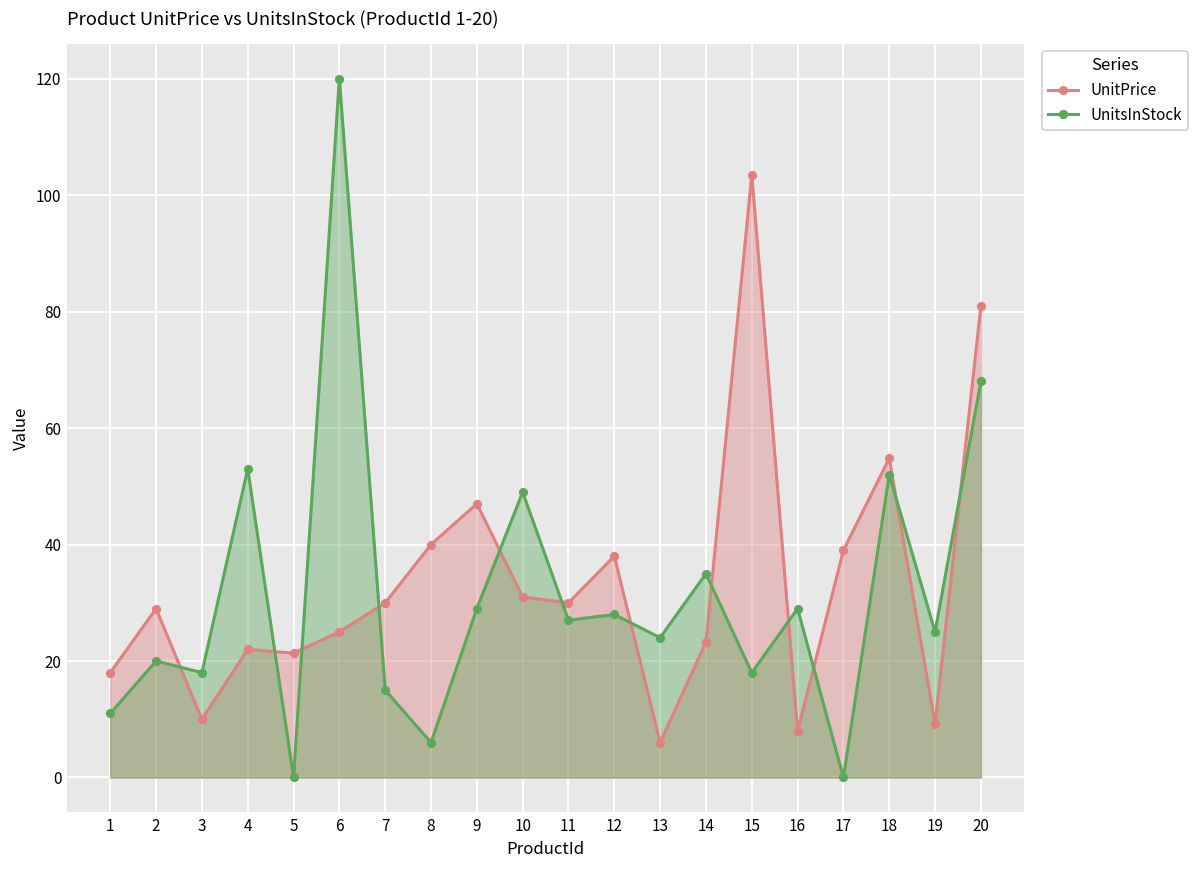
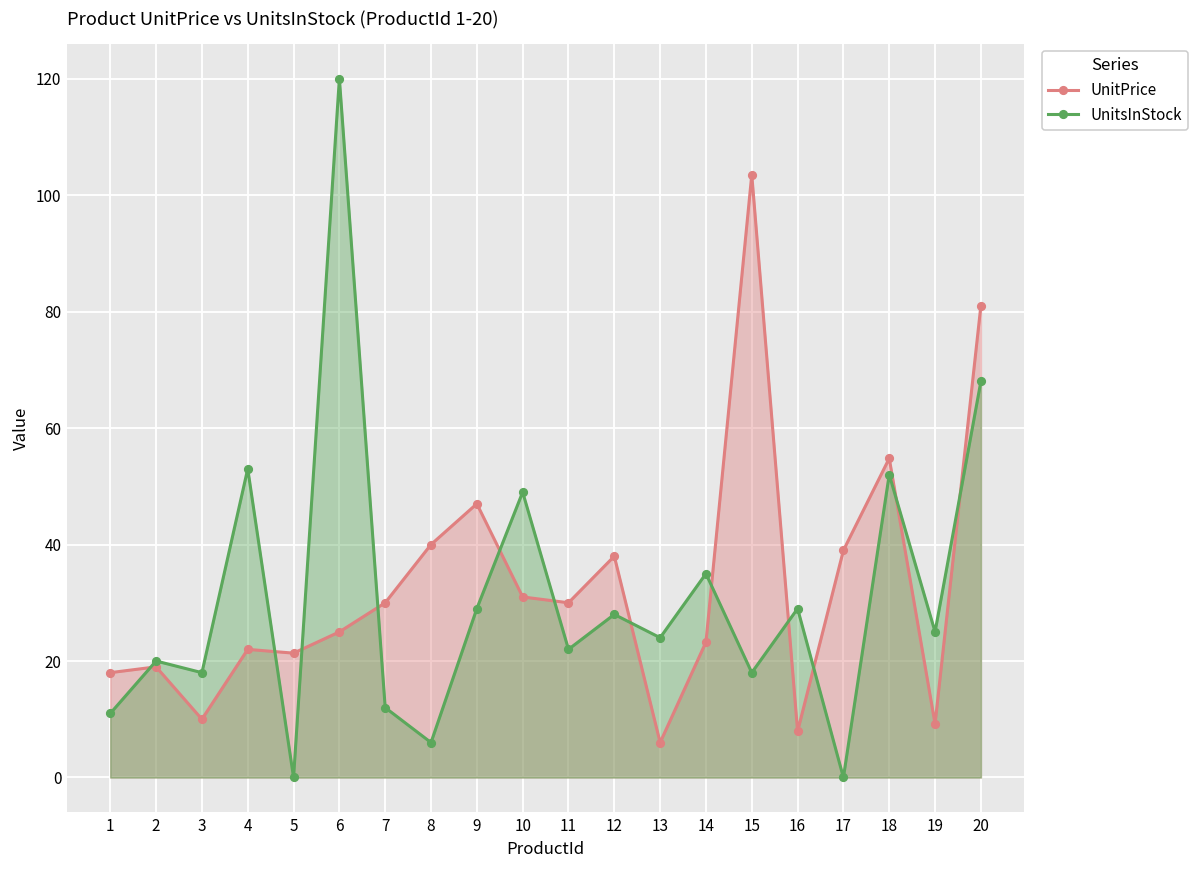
UnitPrice, 2: 29 -> 19
UnitsInStock, 7: 15 -> 12
UnitsInStock, 11: 27 -> 22
